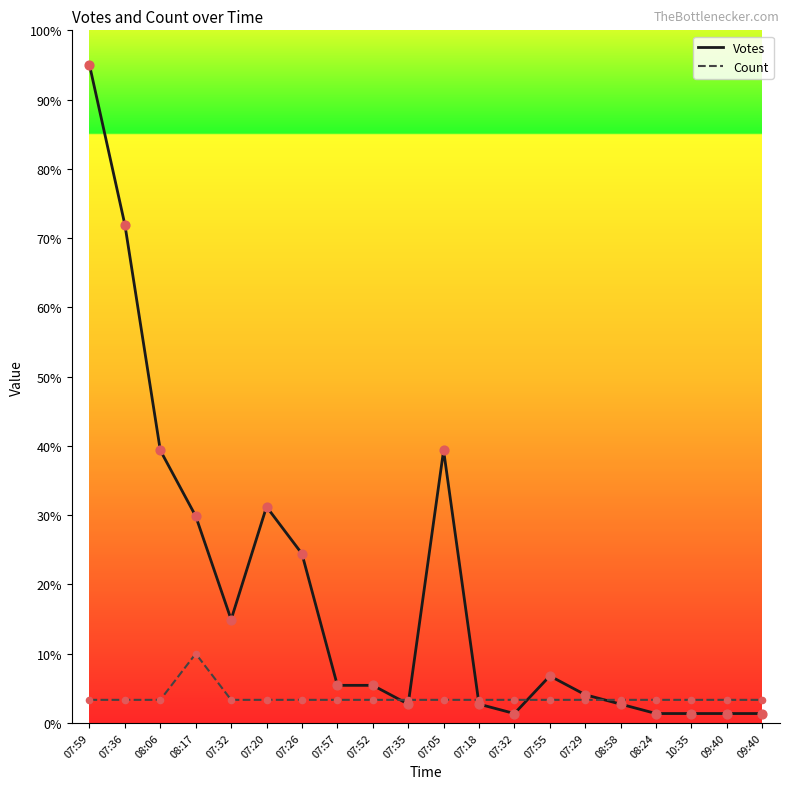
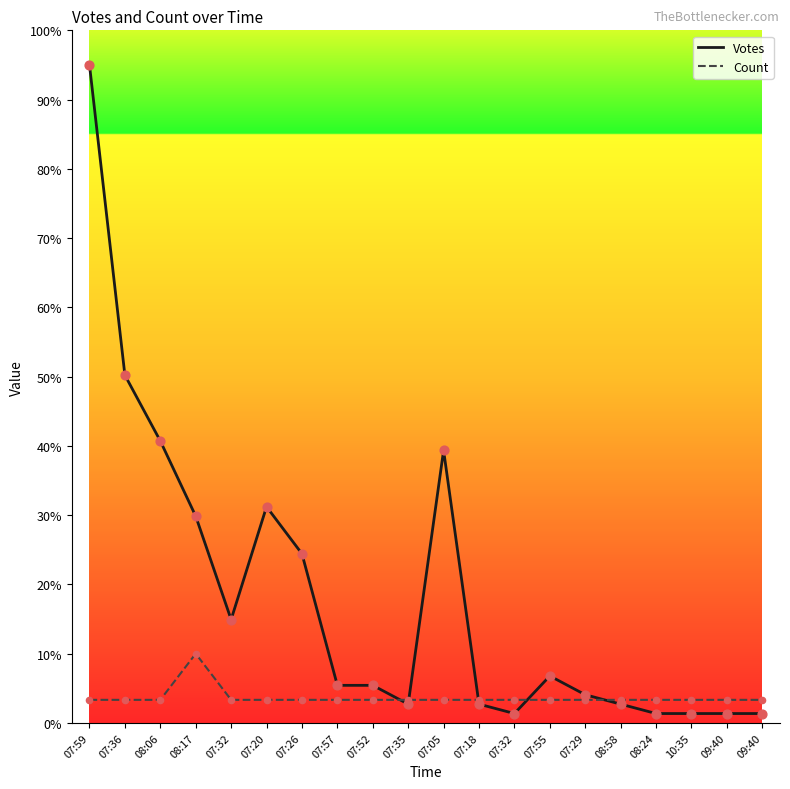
Votes, 07:36: 72% -> 50%
Votes, 08:06: 39% -> 41%
